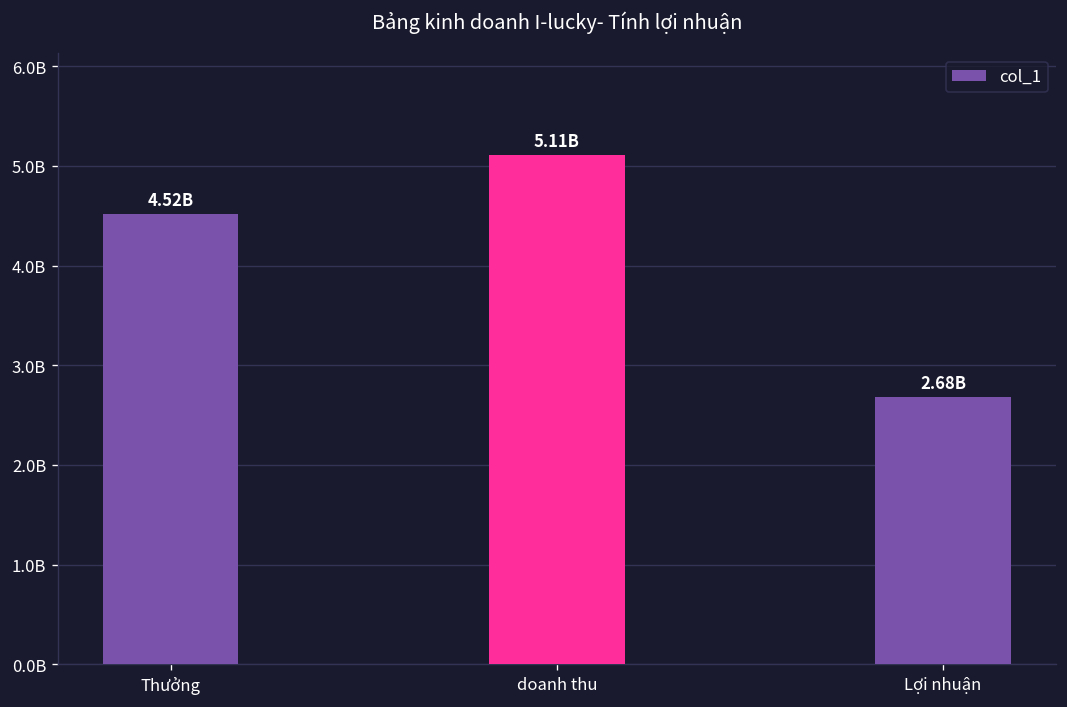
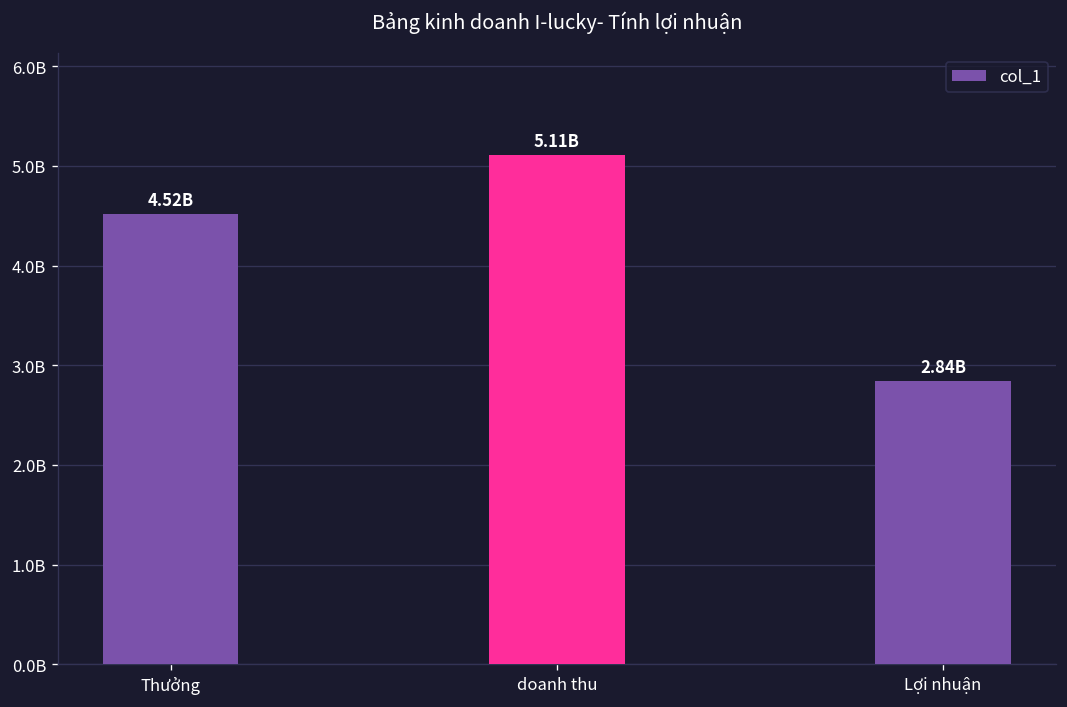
Lợi nhuận: 2.68B -> 2.84B
